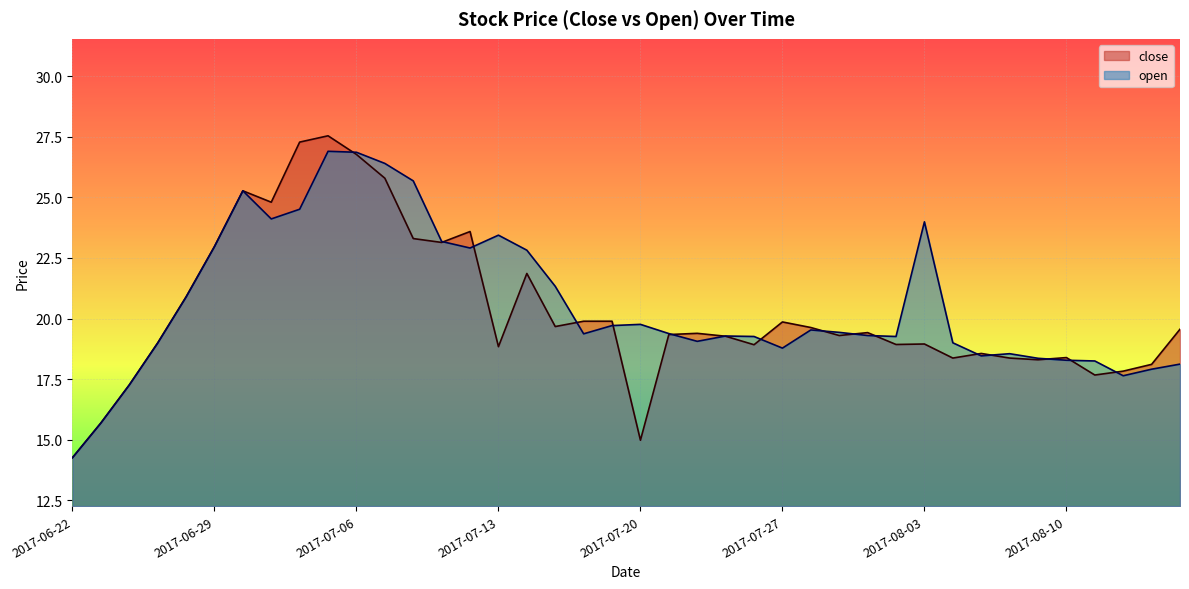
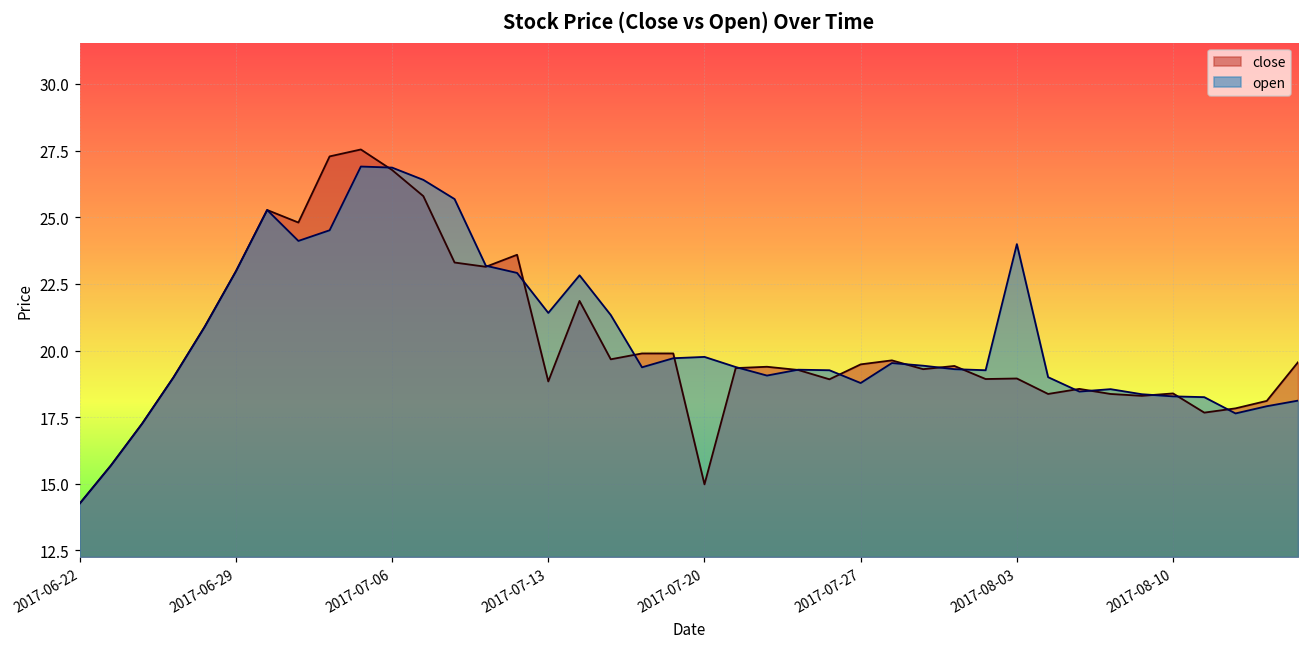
open, 2017-07-13: 23.4 -> 21.4
close, 2017-07-27: 19.9 -> 19.5
